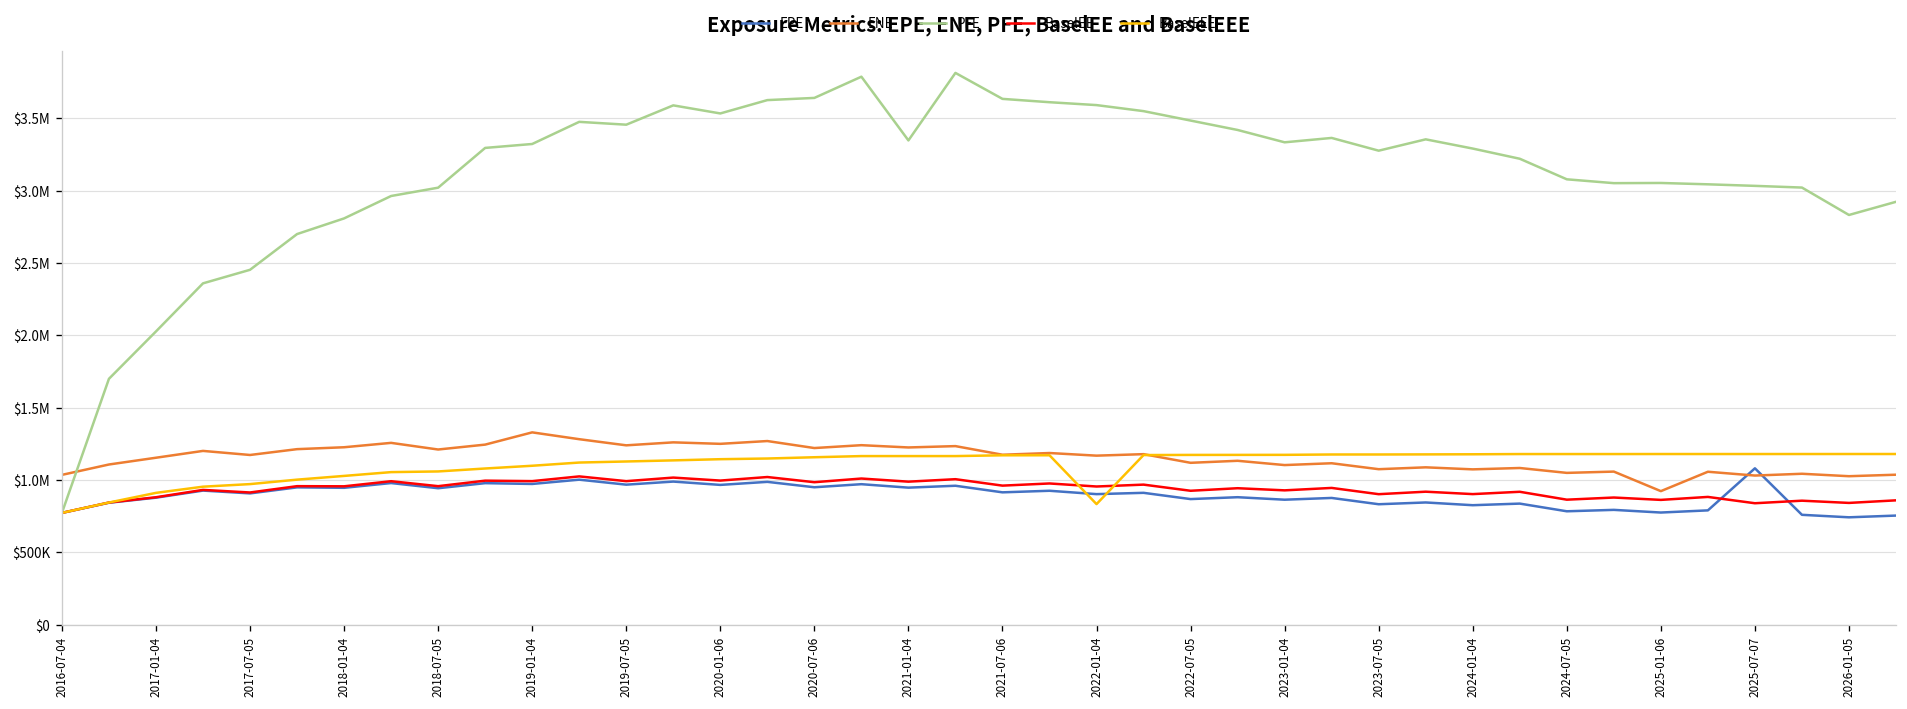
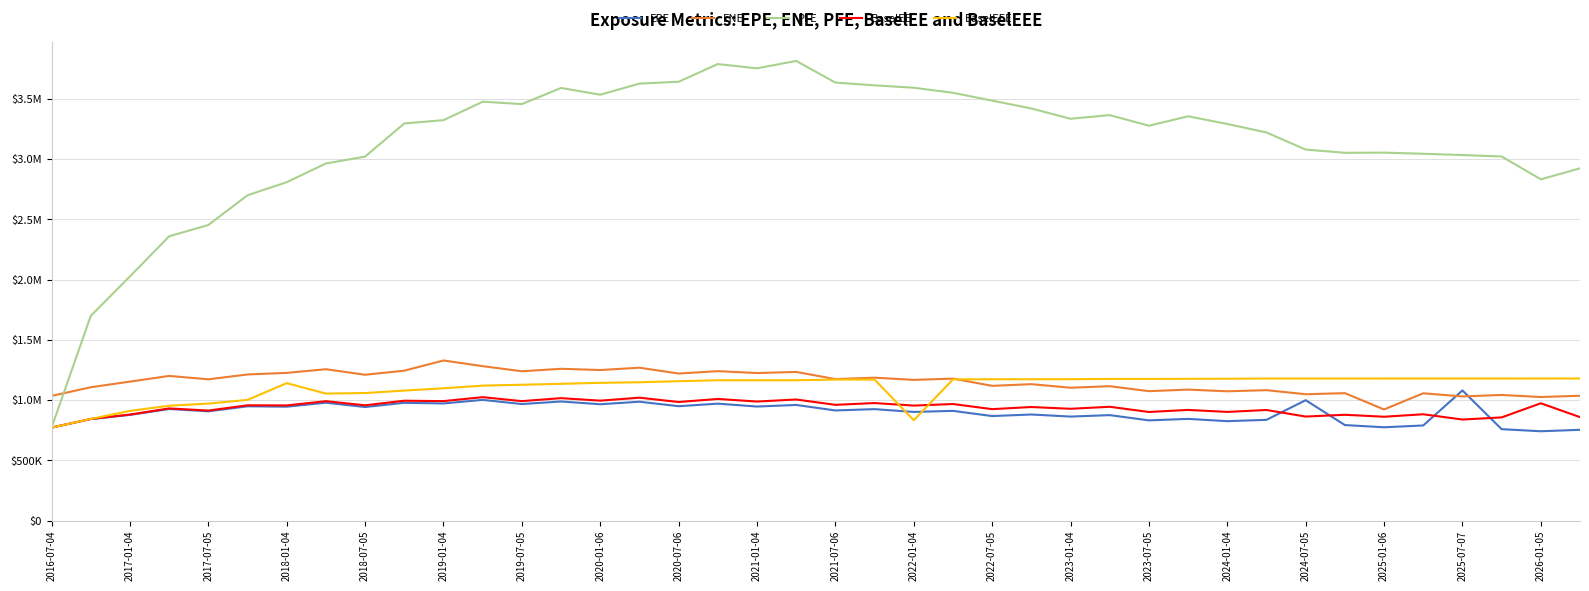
BaselEEE, 2018-01-04: $1030000 -> $1140000
PFE, 2021-01-04: $3350000 -> $3750000
EPE, 2024-07-05: $780000 -> $1000000
BaselEE, 2026-01-05: $840000 -> $970000
